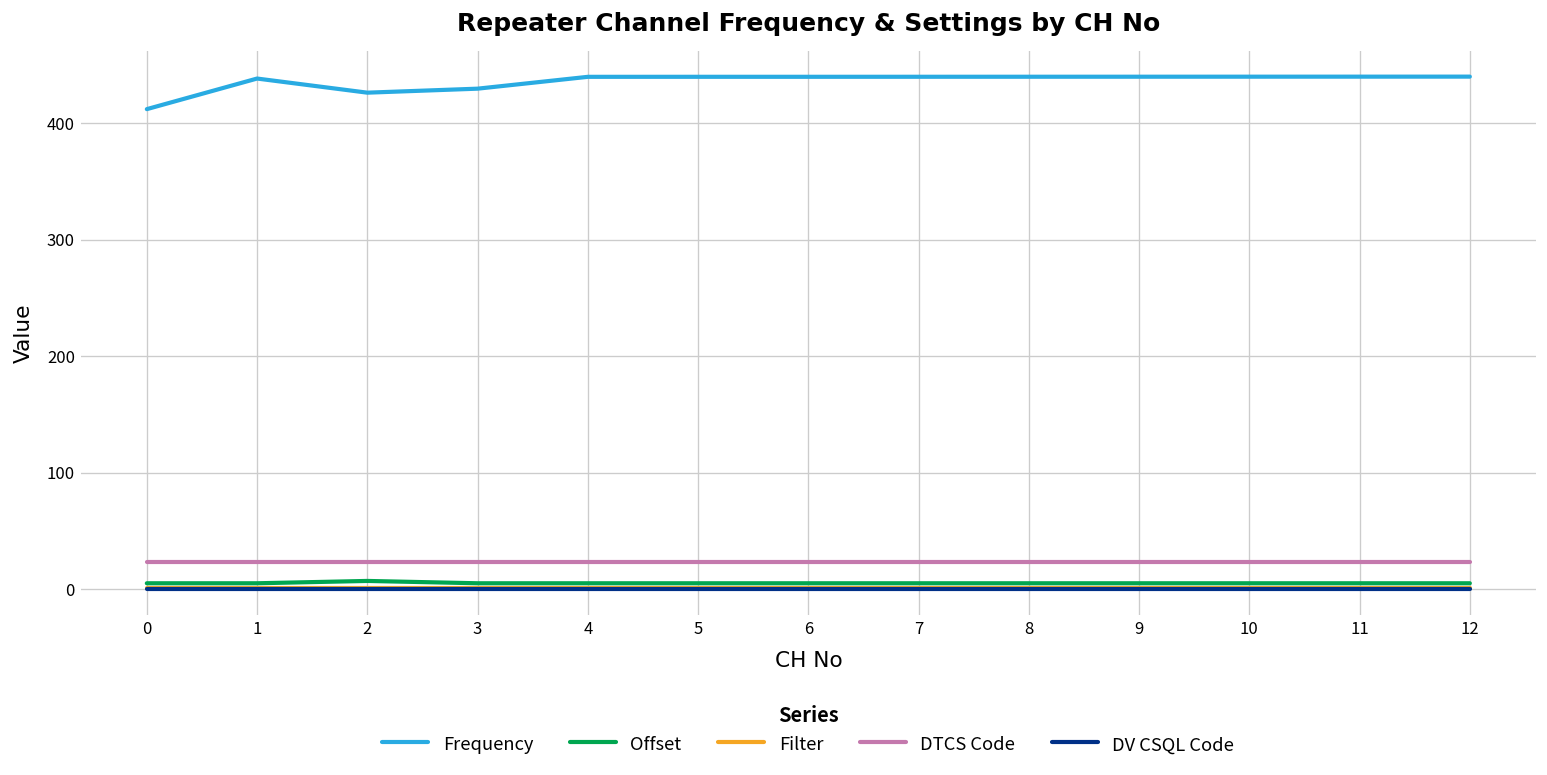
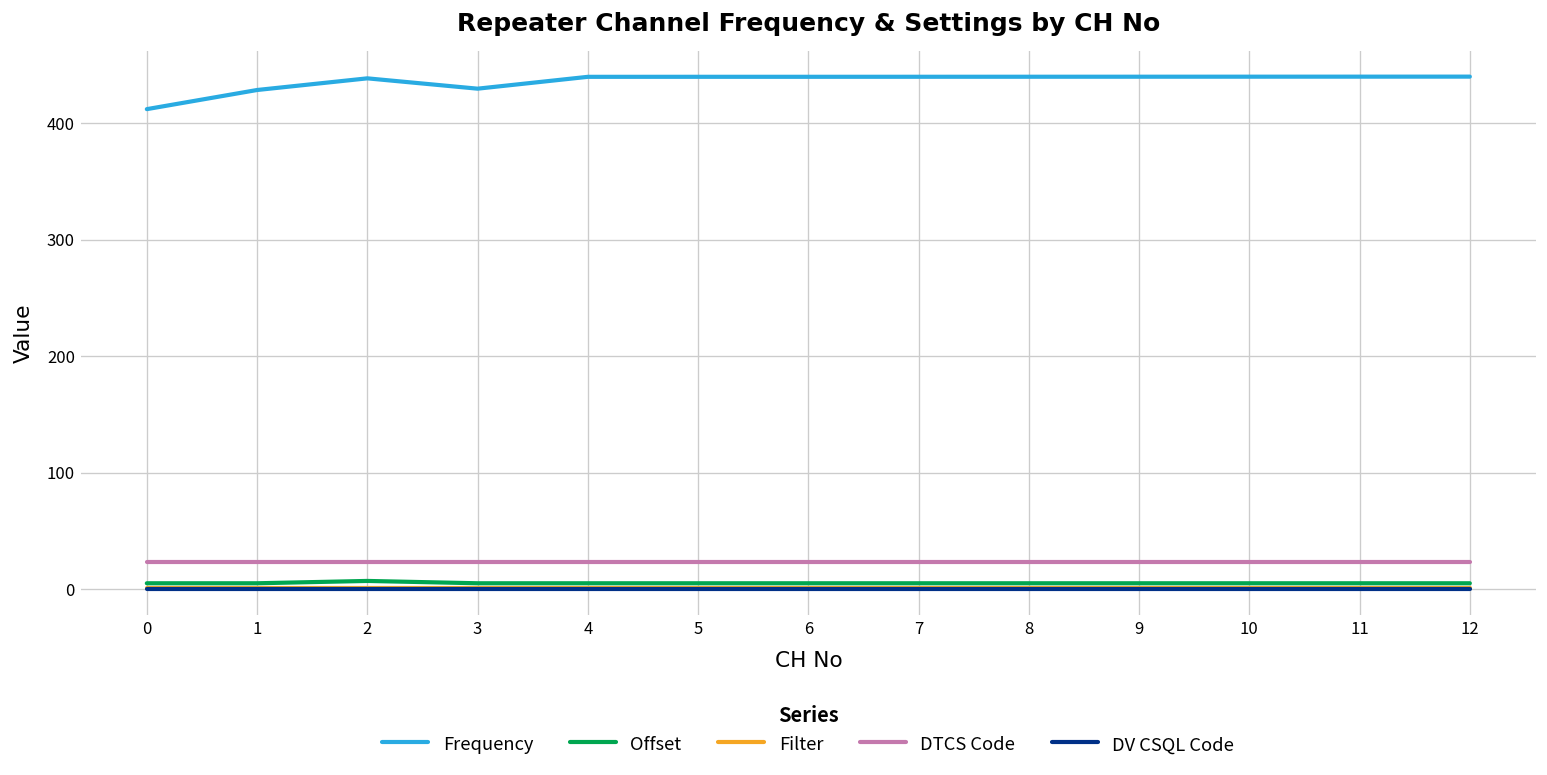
Frequency, 1: 440 -> 430
Frequency, 2: 430 -> 440
